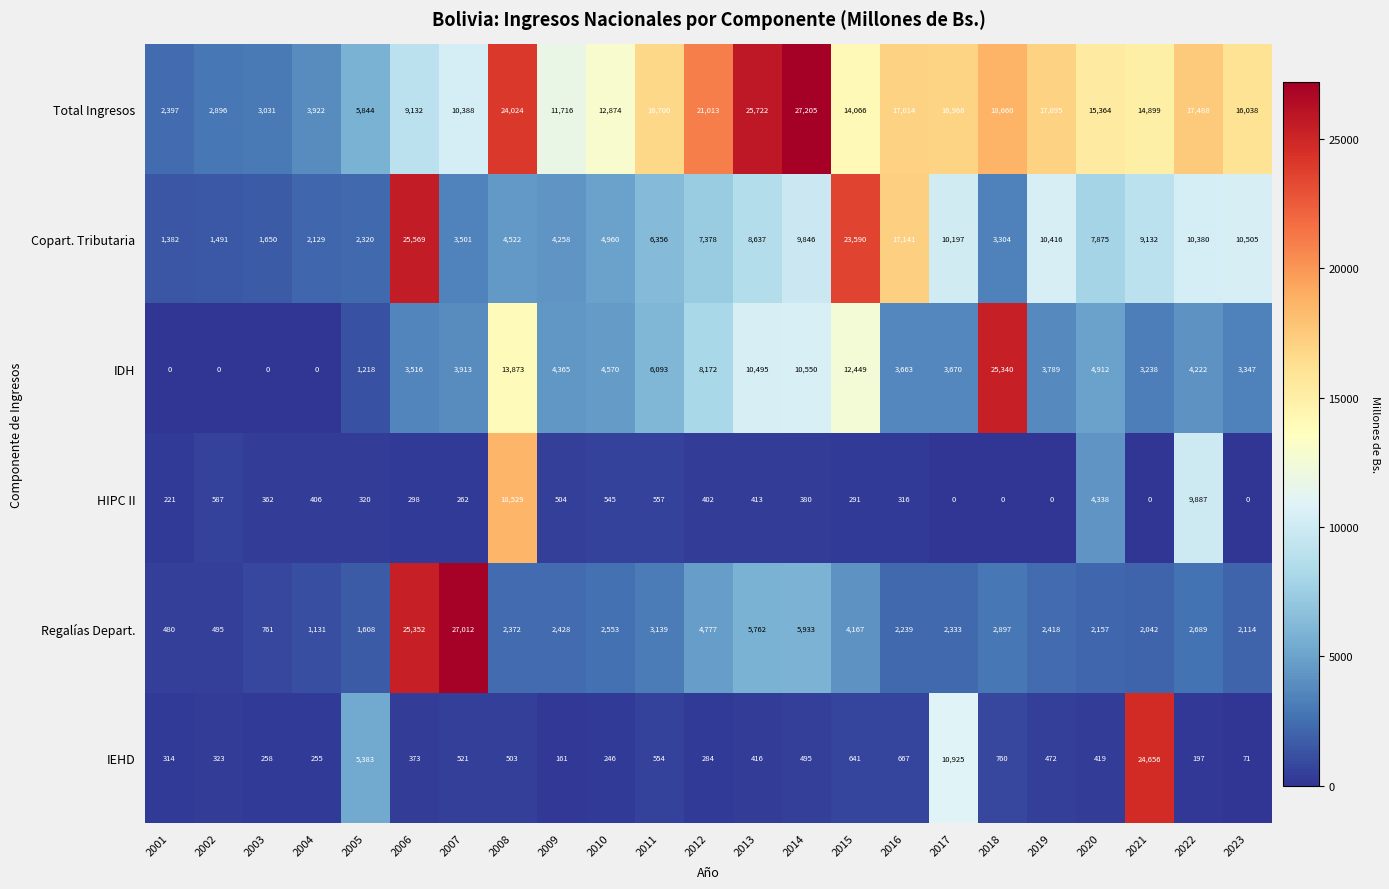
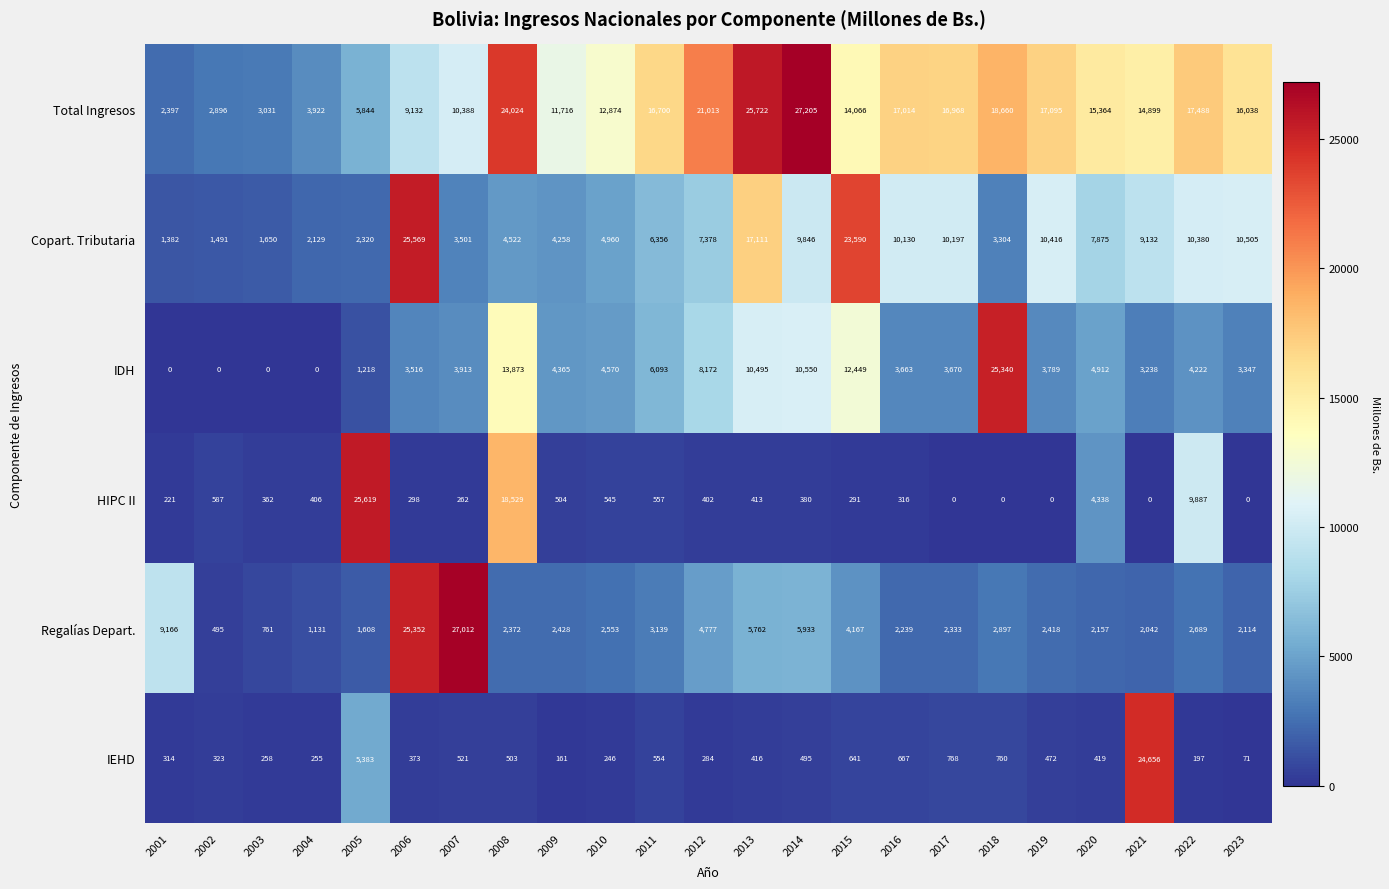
Copart. Tributaria, 2013: 8,637 -> 17,111
Copart. Tributaria, 2016: 17,141 -> 10,130
HIPC II, 2005: 320 -> 25,619
Regalías Depart., 2001: 480 -> 9,166
IEHD, 2017: 10,925 -> 768
